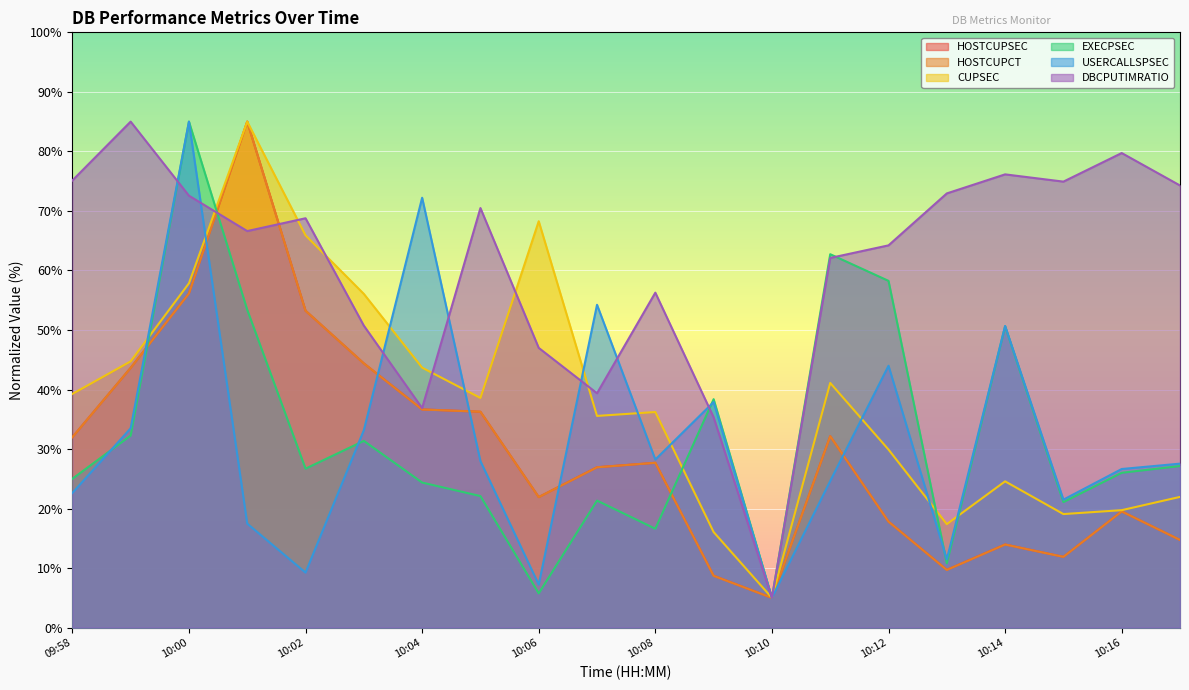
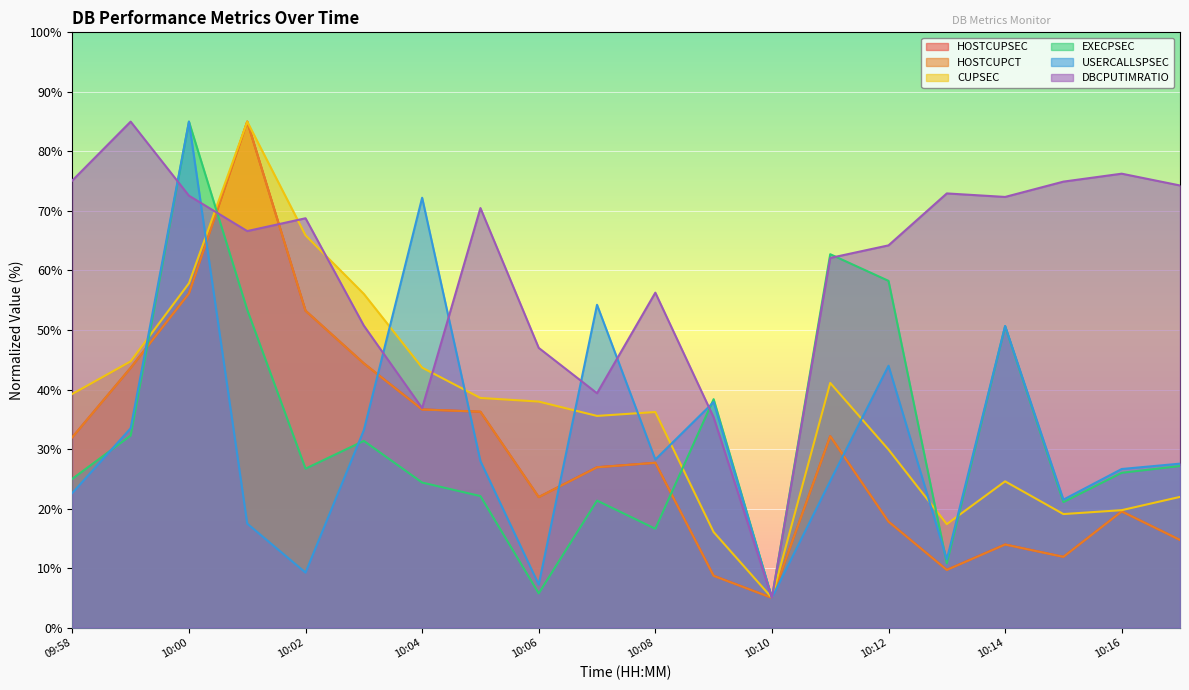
CUPSEC, 10:06: 68% -> 38%
DBCPUTIMRATIO, 10:14: 76% -> 72%
DBCPUTIMRATIO, 10:16: 80% -> 76%
